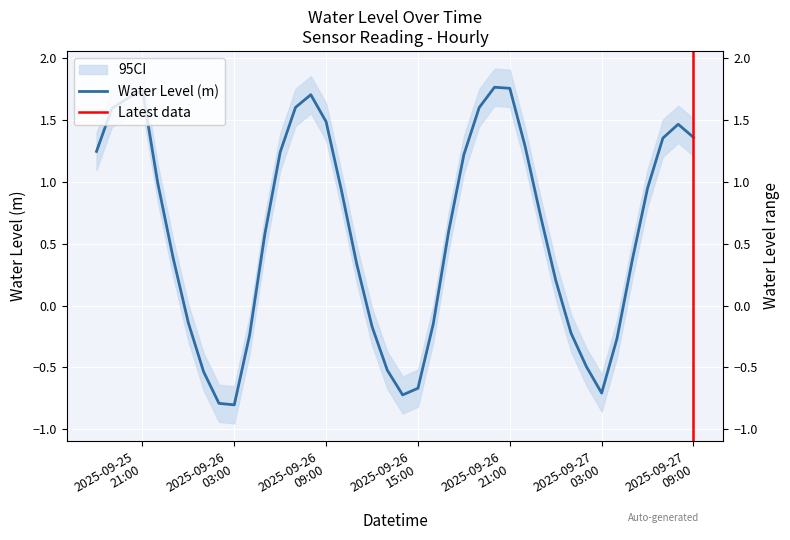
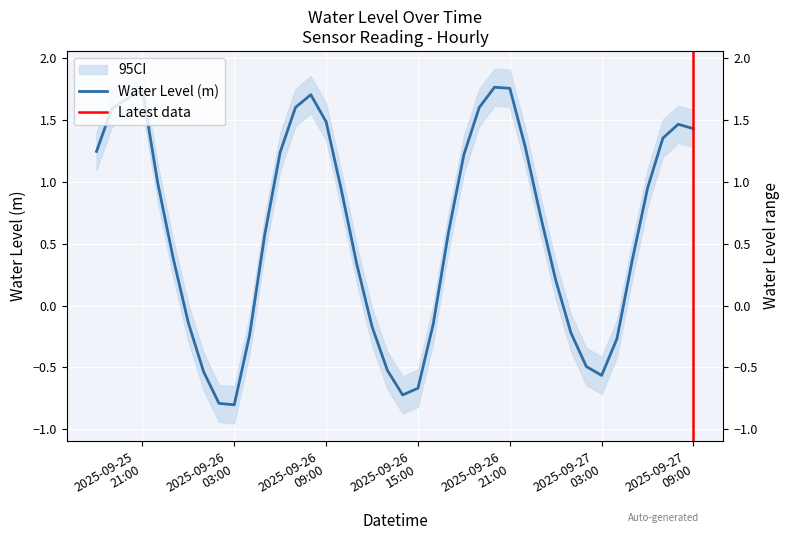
Water Level (m), 2025-09-27 03:00: -0.71 -> -0.56
Water Level (m), 2025-09-27 09:00: 1.36 -> 1.43
